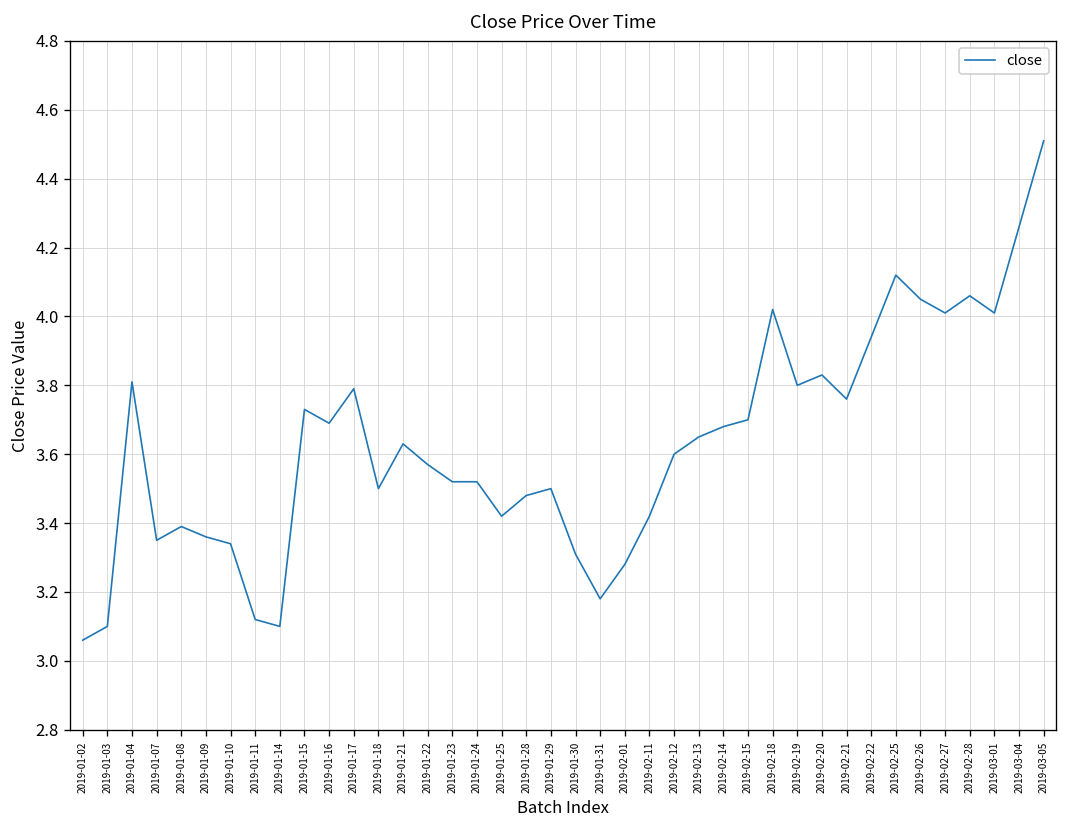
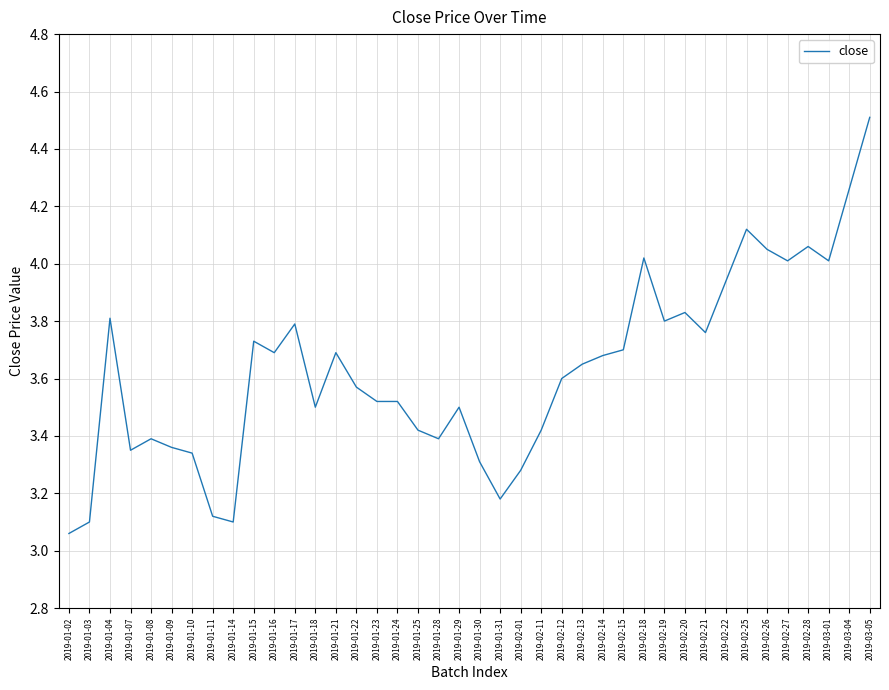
2019-01-21: 3.63 -> 3.69
2019-01-28: 3.48 -> 3.39
